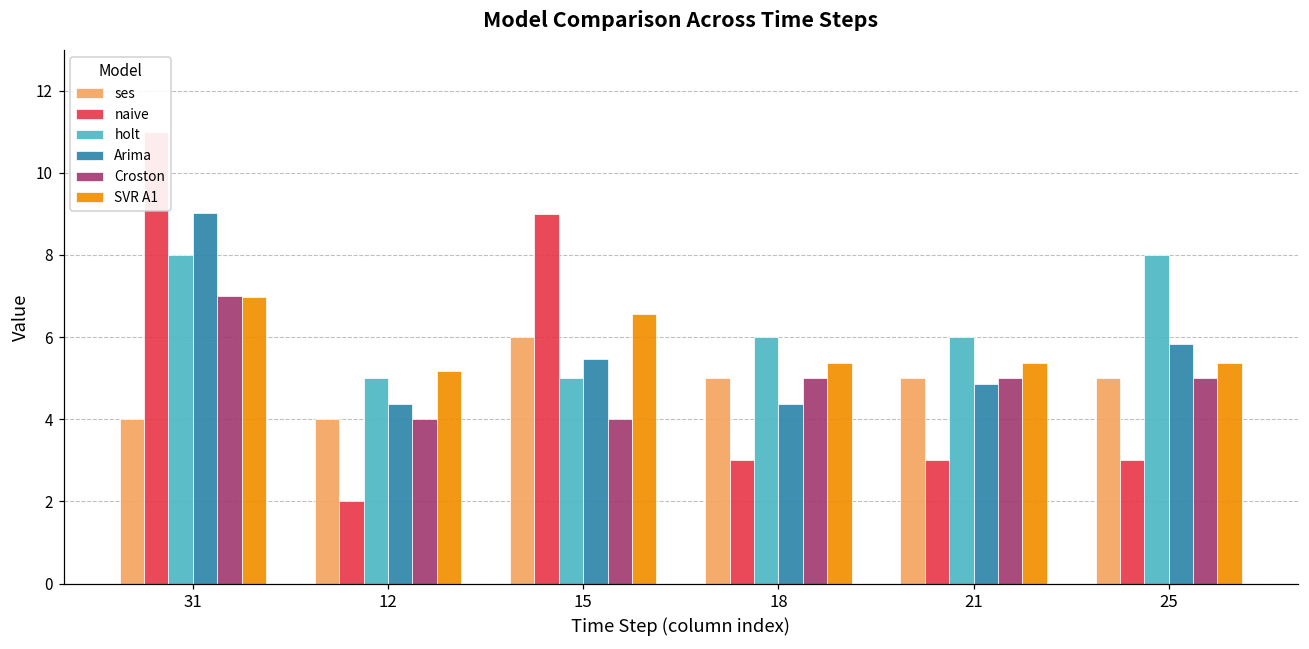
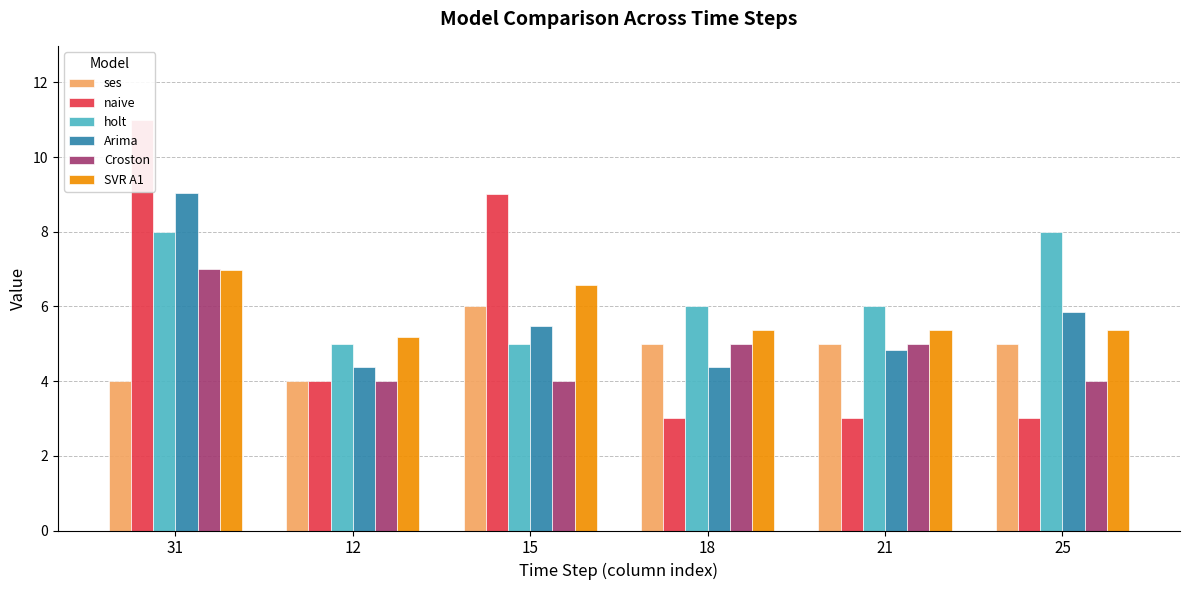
naive, 12: 2 -> 4
Croston, 25: 5 -> 4
